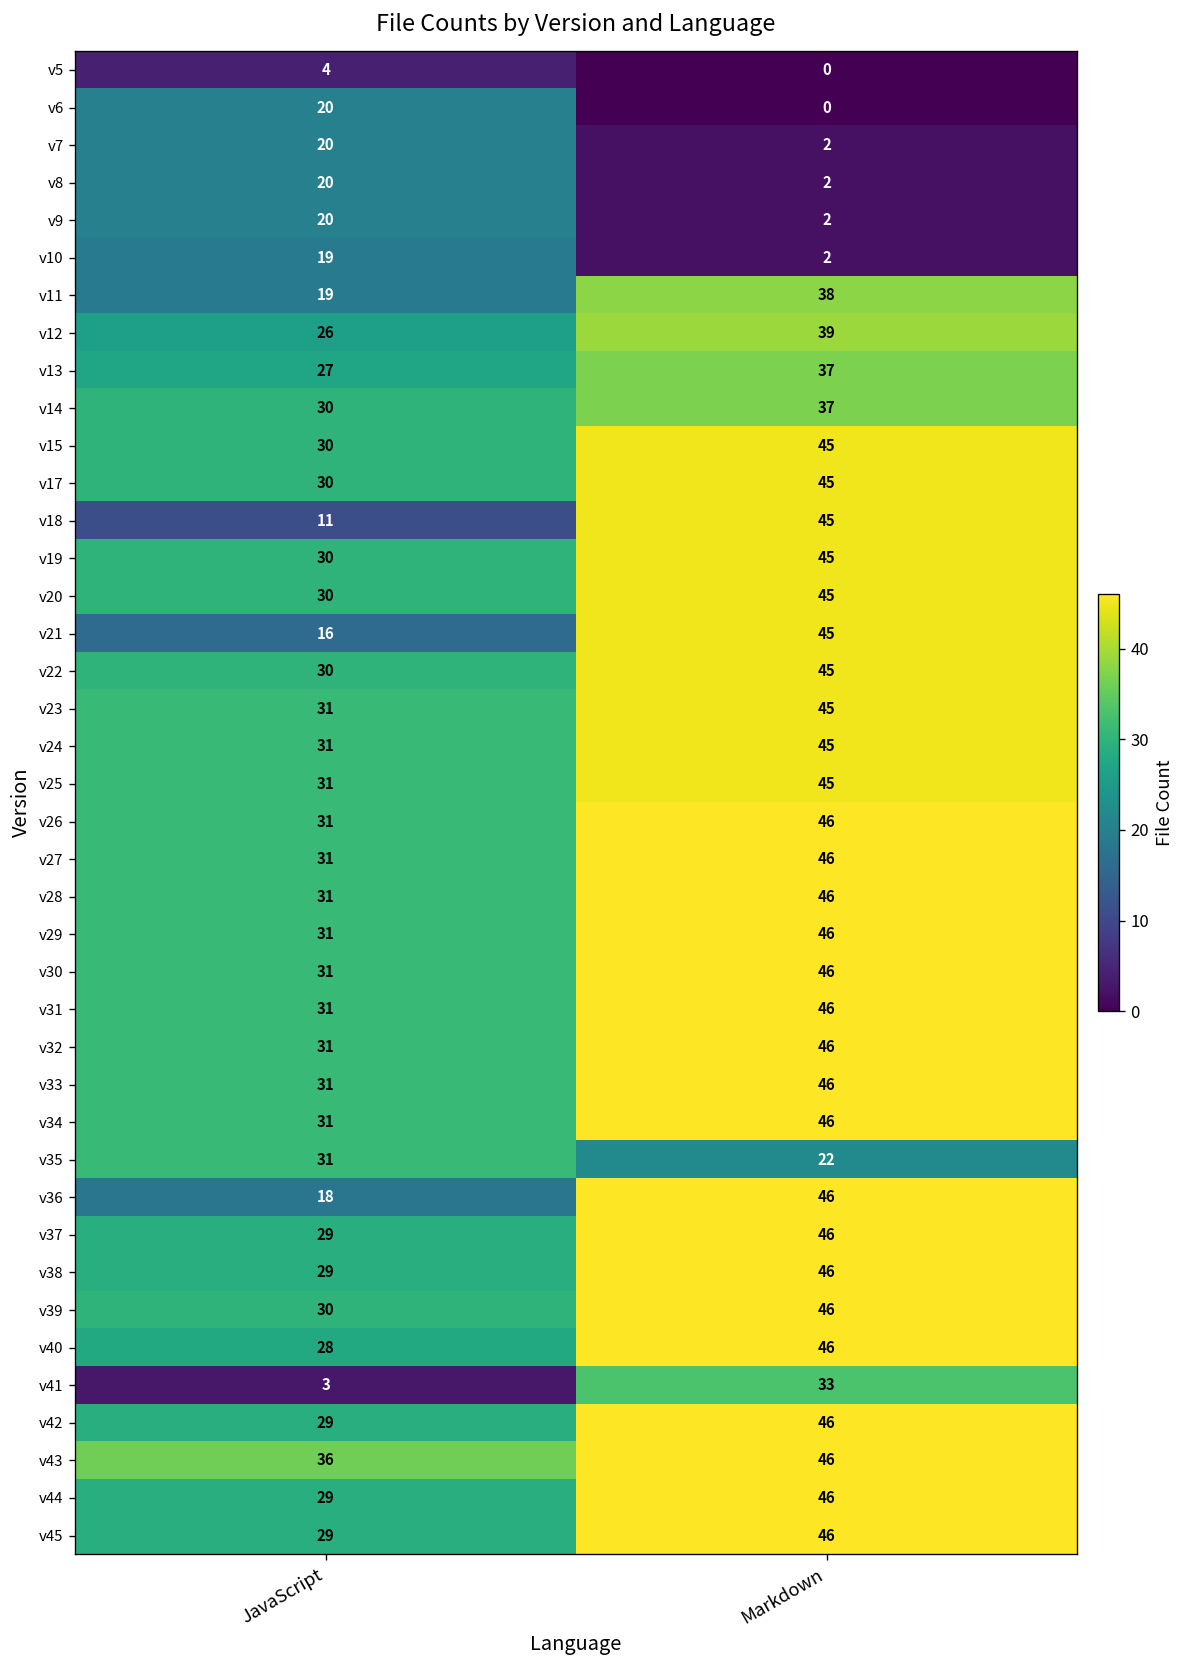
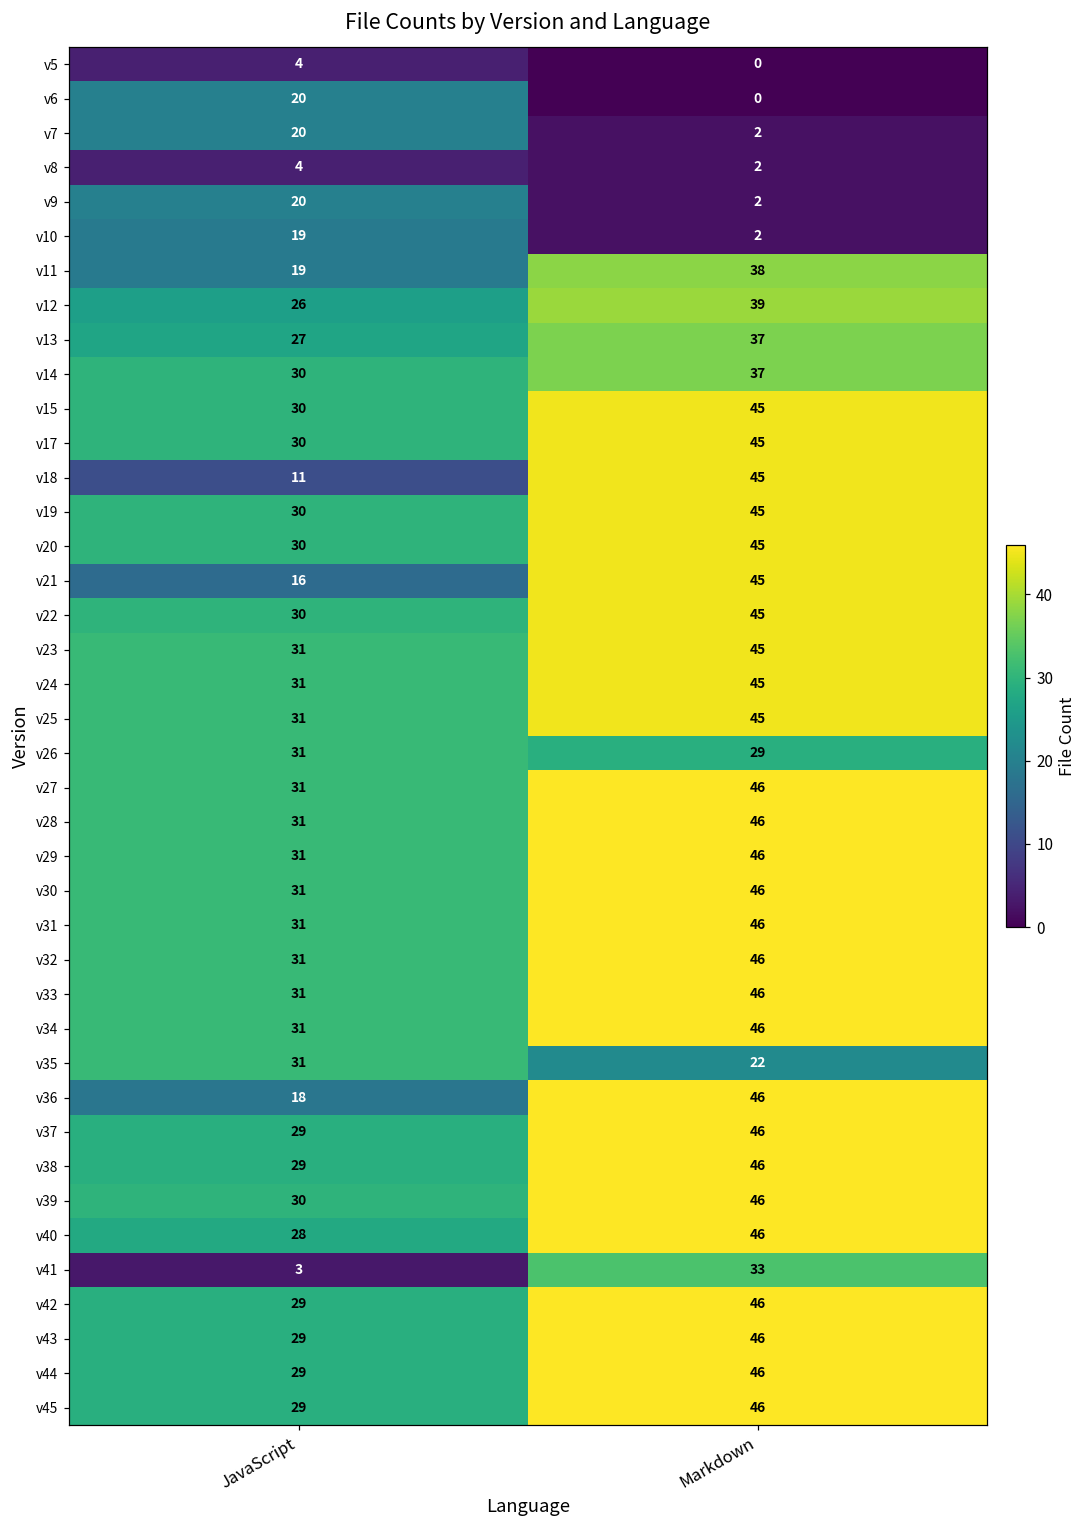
v8, JavaScript: 20 -> 4
v26, Markdown: 46 -> 29
v43, JavaScript: 36 -> 29
